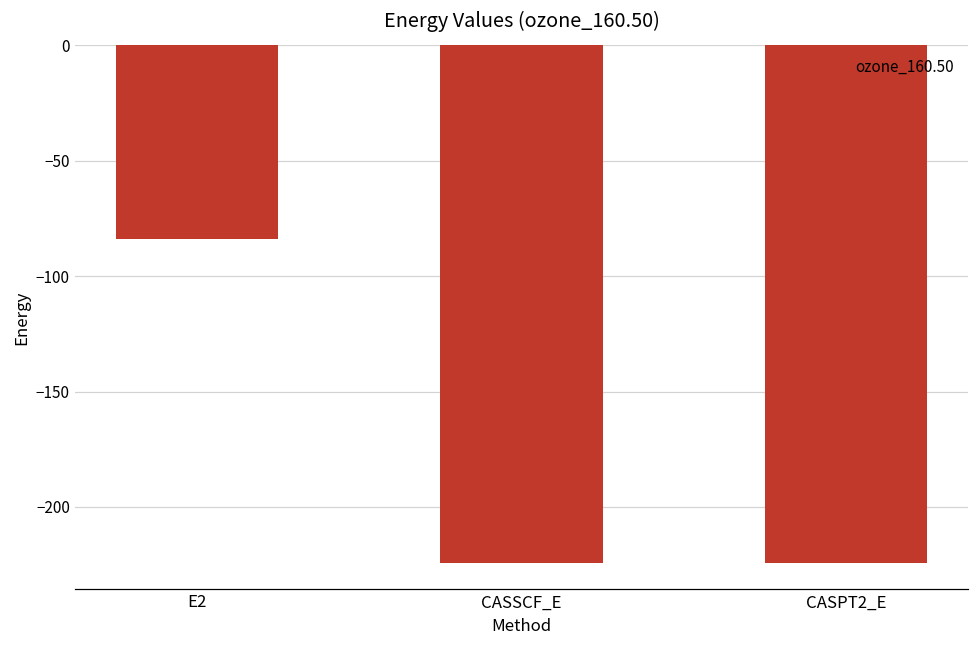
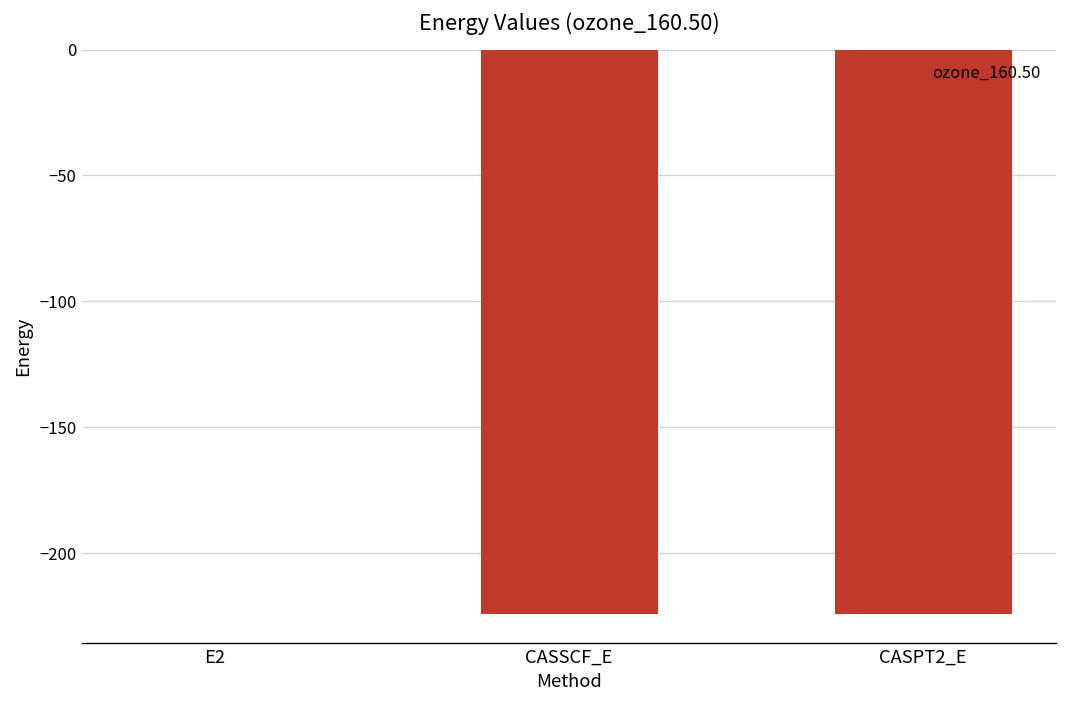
E2: -84 -> 0
